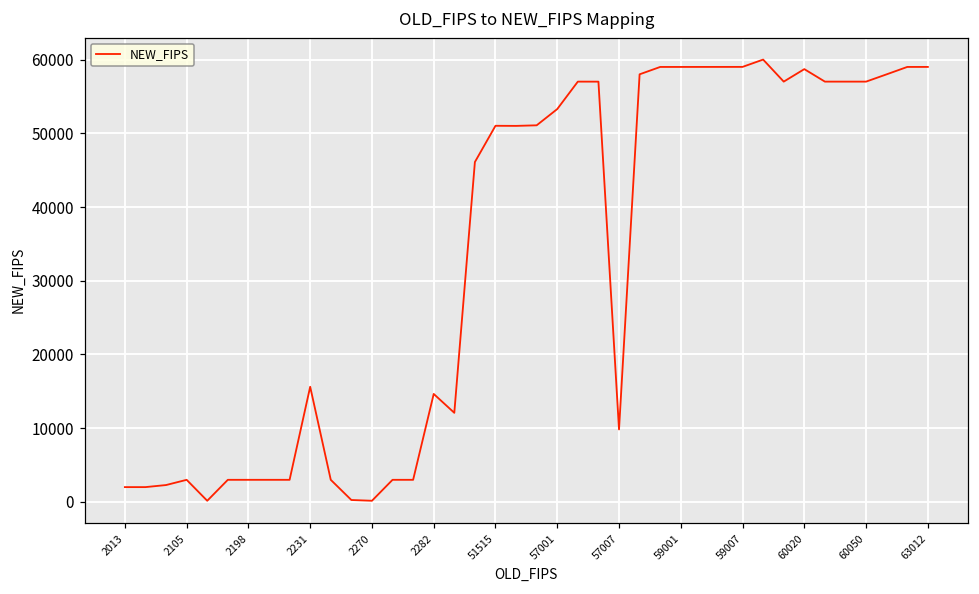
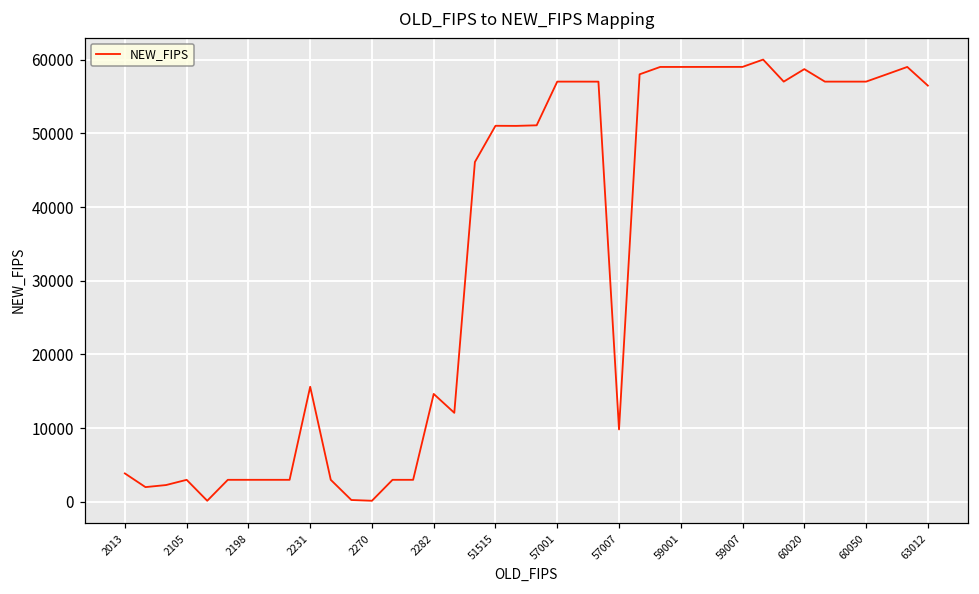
2013: 2000 -> 4000
57001: 53000 -> 57000
63012: 59000 -> 56000
